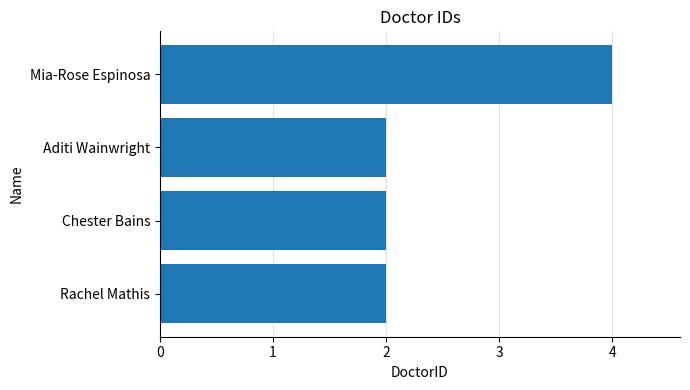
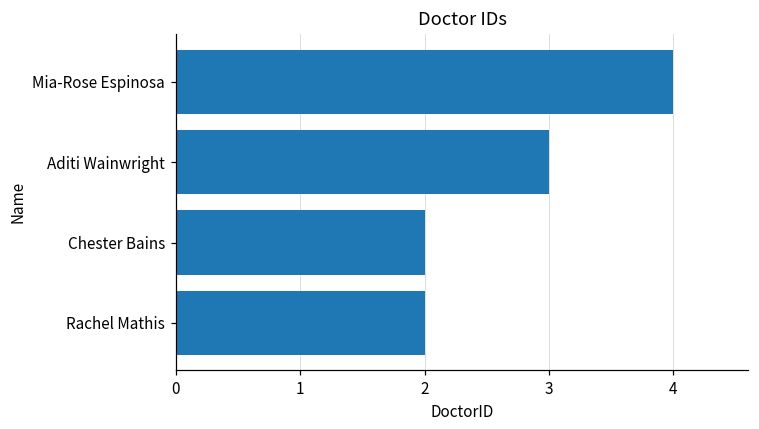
Aditi Wainwright: 2 -> 3
